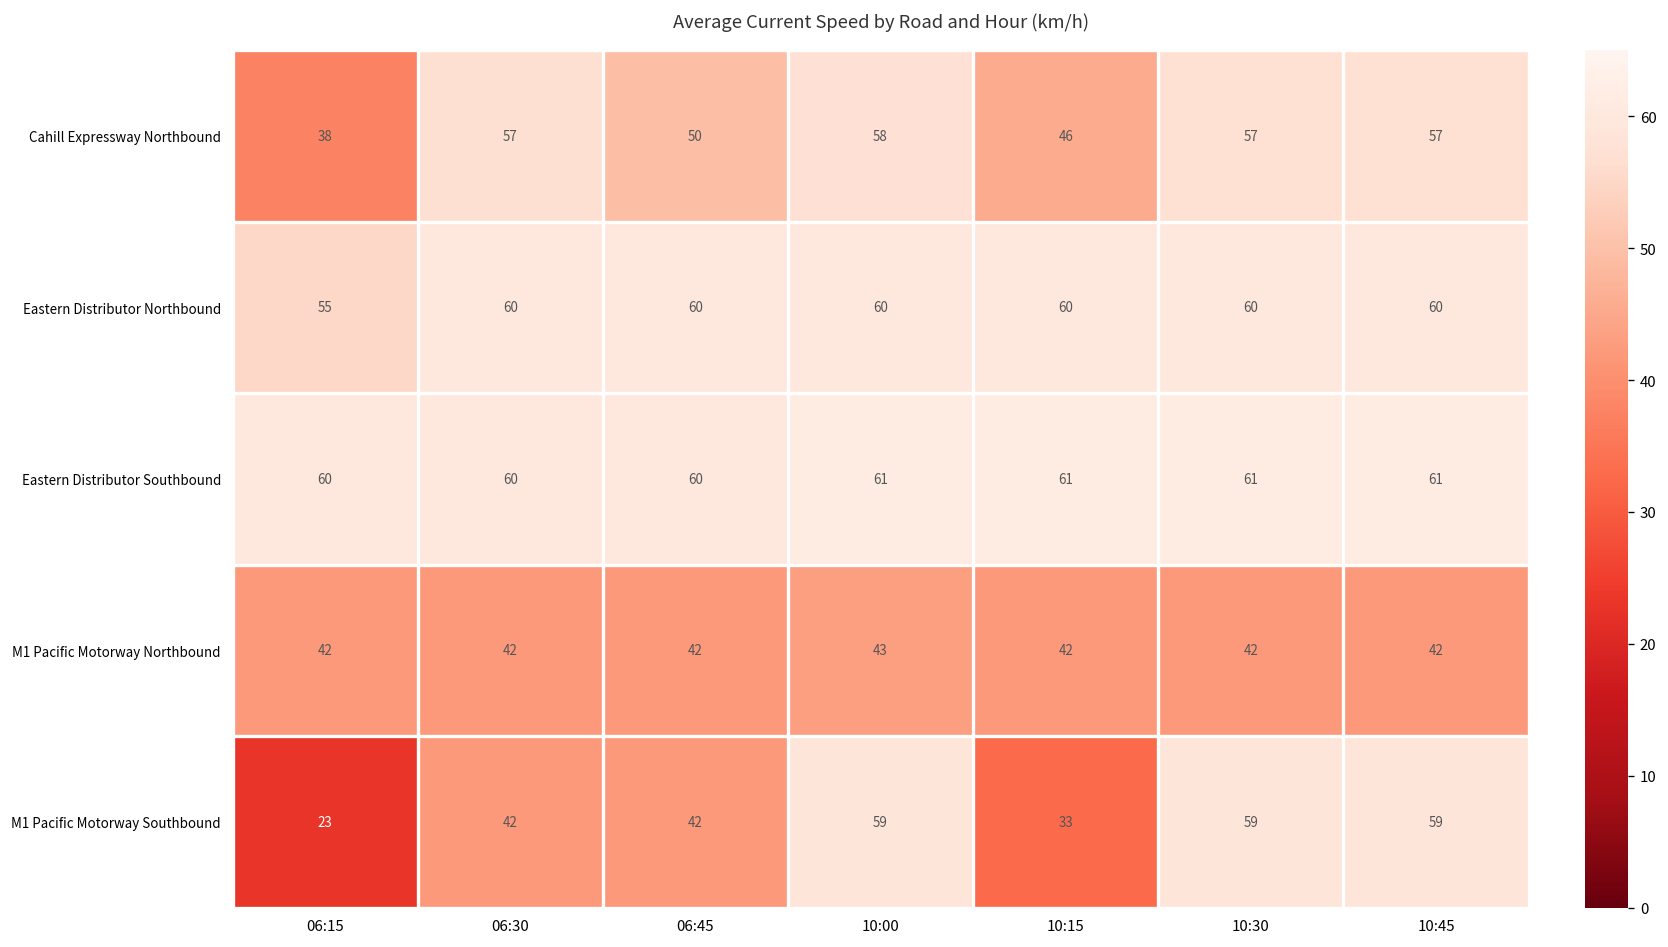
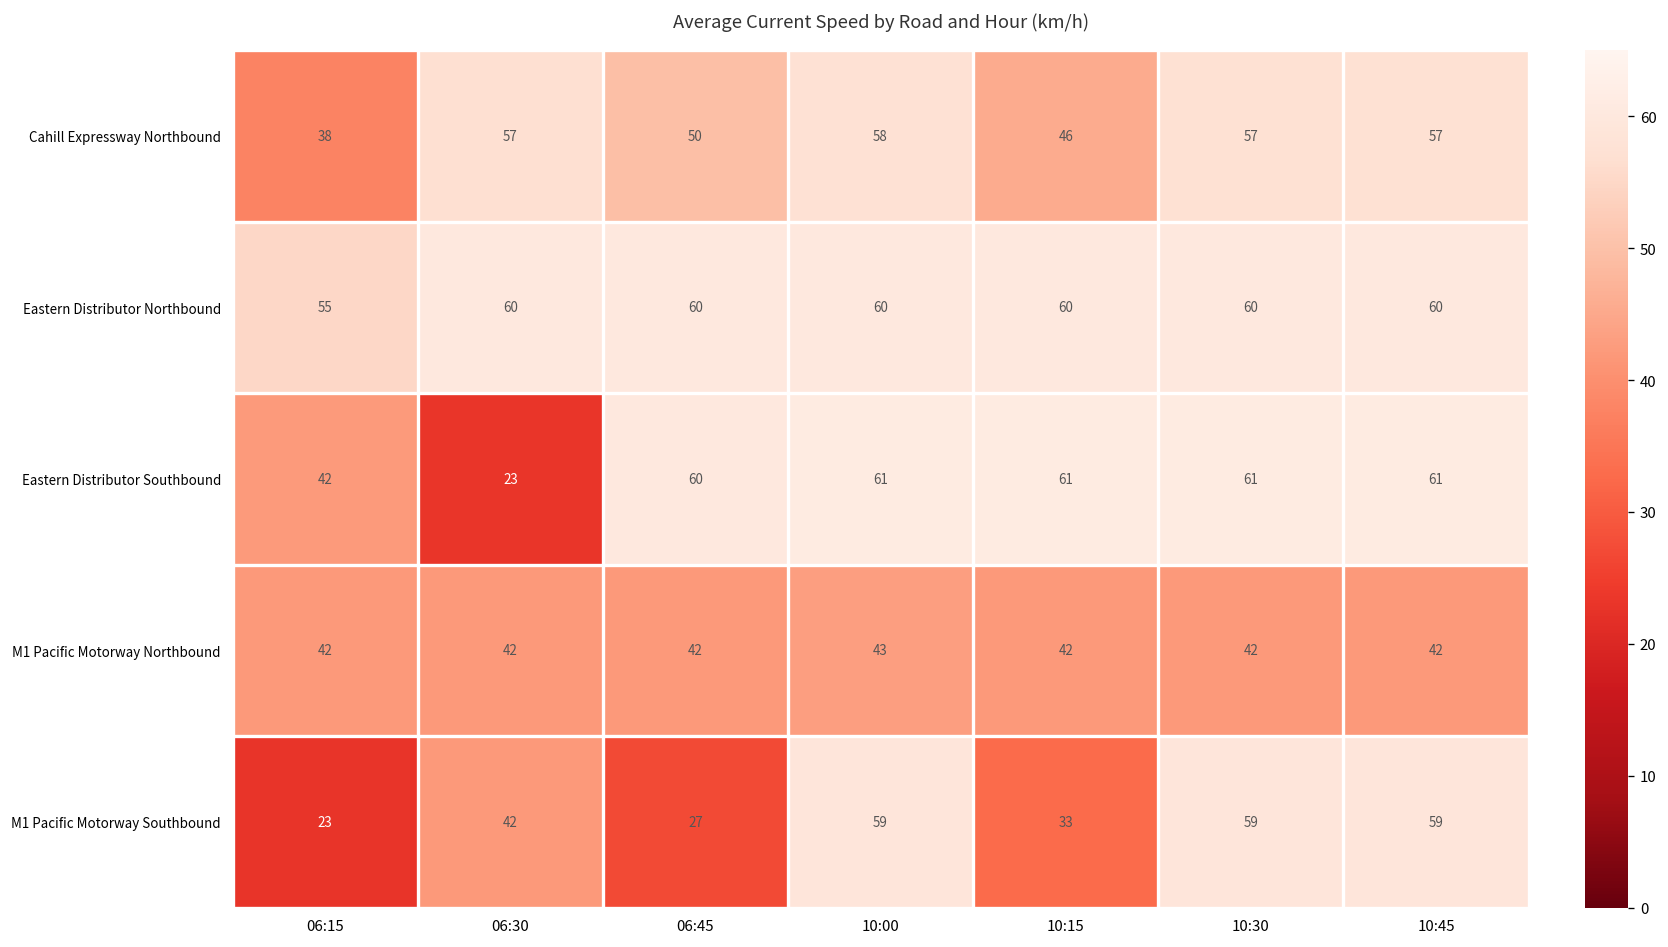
Eastern Distributor Southbound, 06:15: 60 -> 42
Eastern Distributor Southbound, 06:30: 60 -> 23
M1 Pacific Motorway Southbound, 06:45: 42 -> 27
